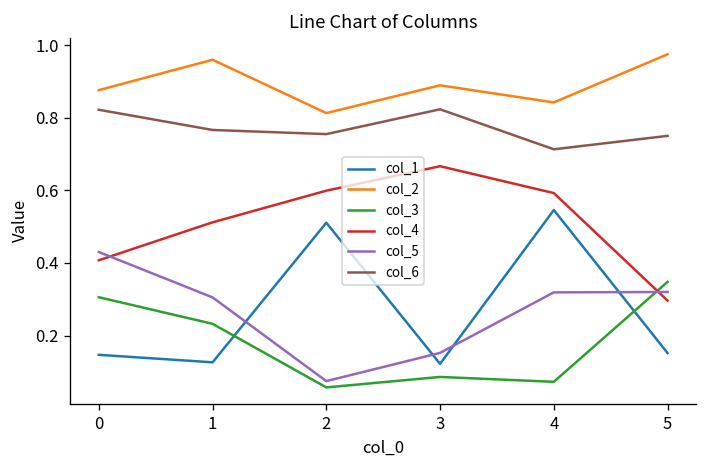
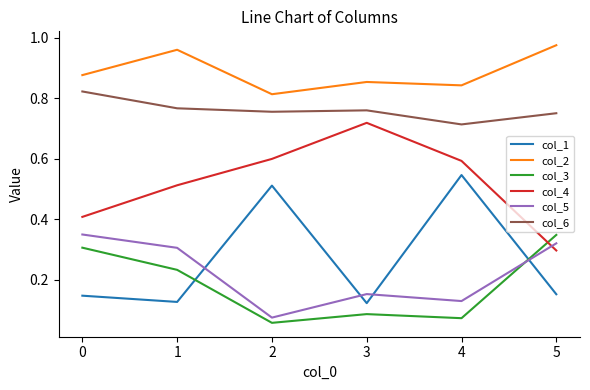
col_5, 0: 0.43 -> 0.35
col_2, 3: 0.89 -> 0.85
col_4, 3: 0.67 -> 0.72
col_6, 3: 0.82 -> 0.76
col_5, 4: 0.32 -> 0.13
